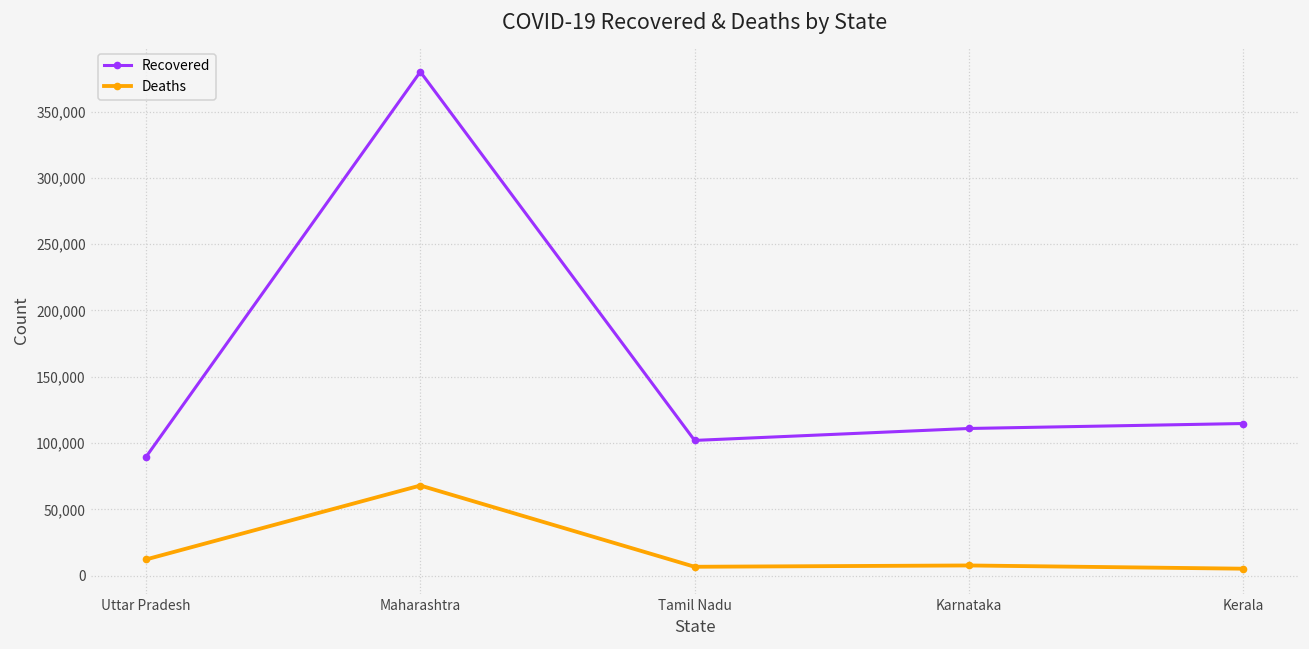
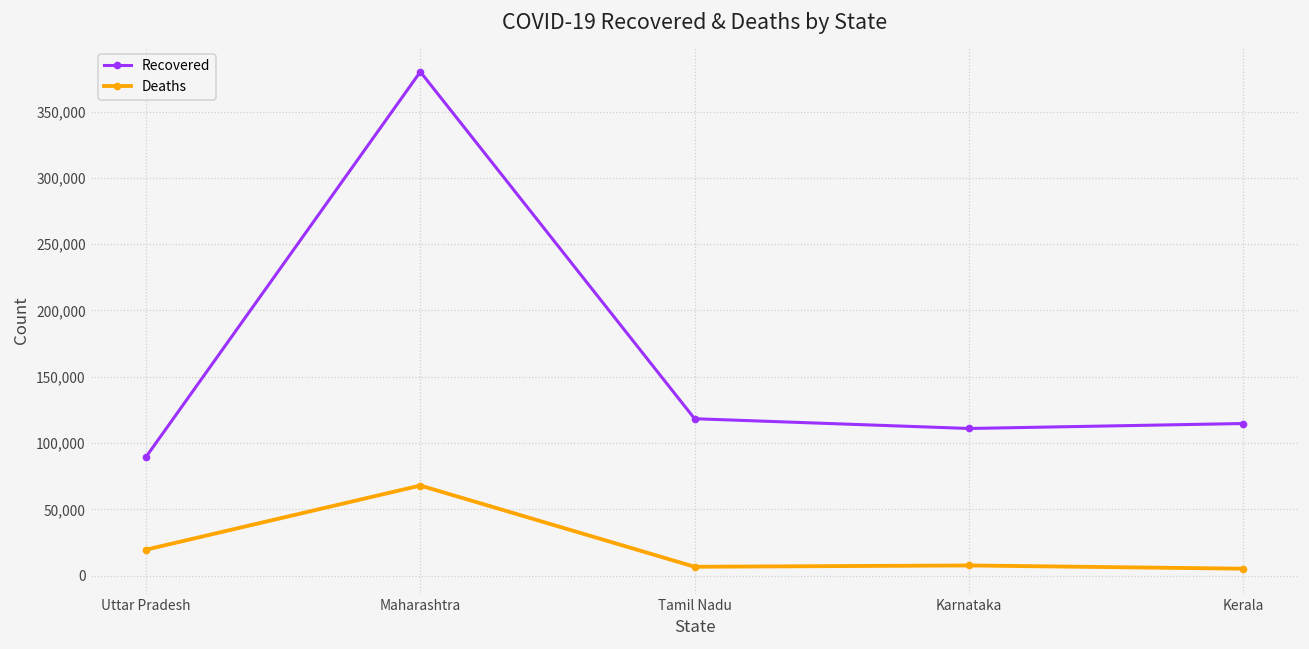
Deaths, Uttar Pradesh: 12,000 -> 20,000
Recovered, Tamil Nadu: 102,000 -> 118,000
